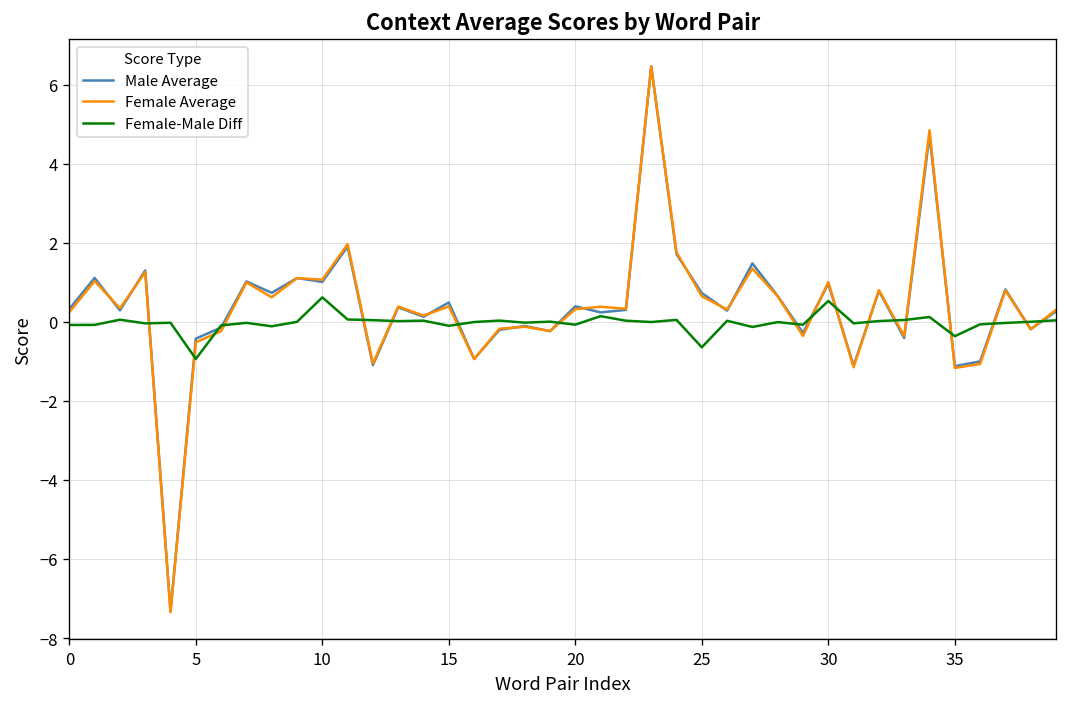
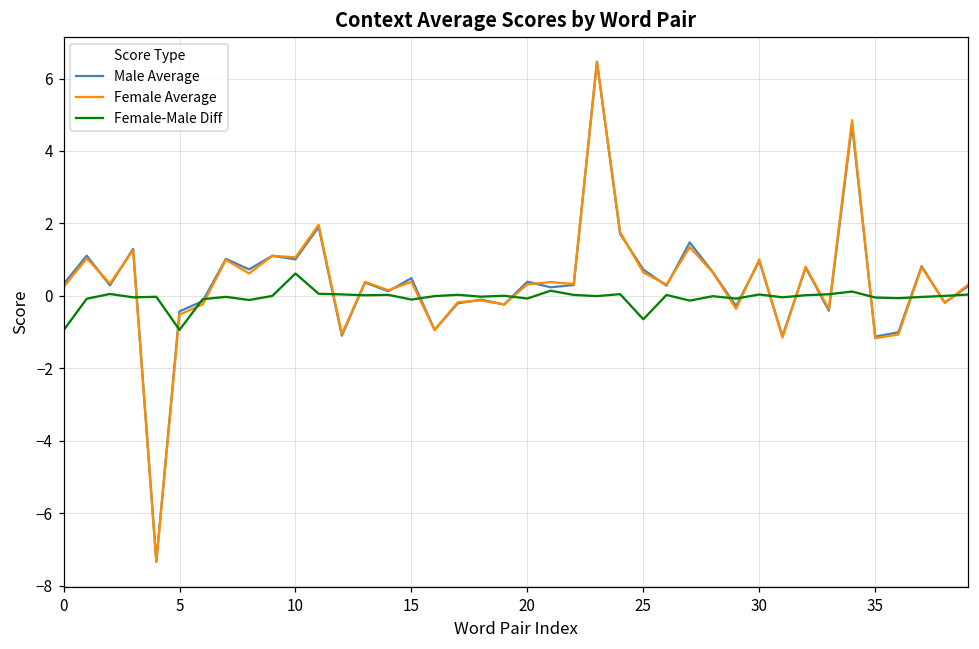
Female-Male Diff, 0: -0.1 -> -0.9
Female-Male Diff, 30: 0.5 -> 0.0
Female-Male Diff, 35: -0.4 -> 0.0
